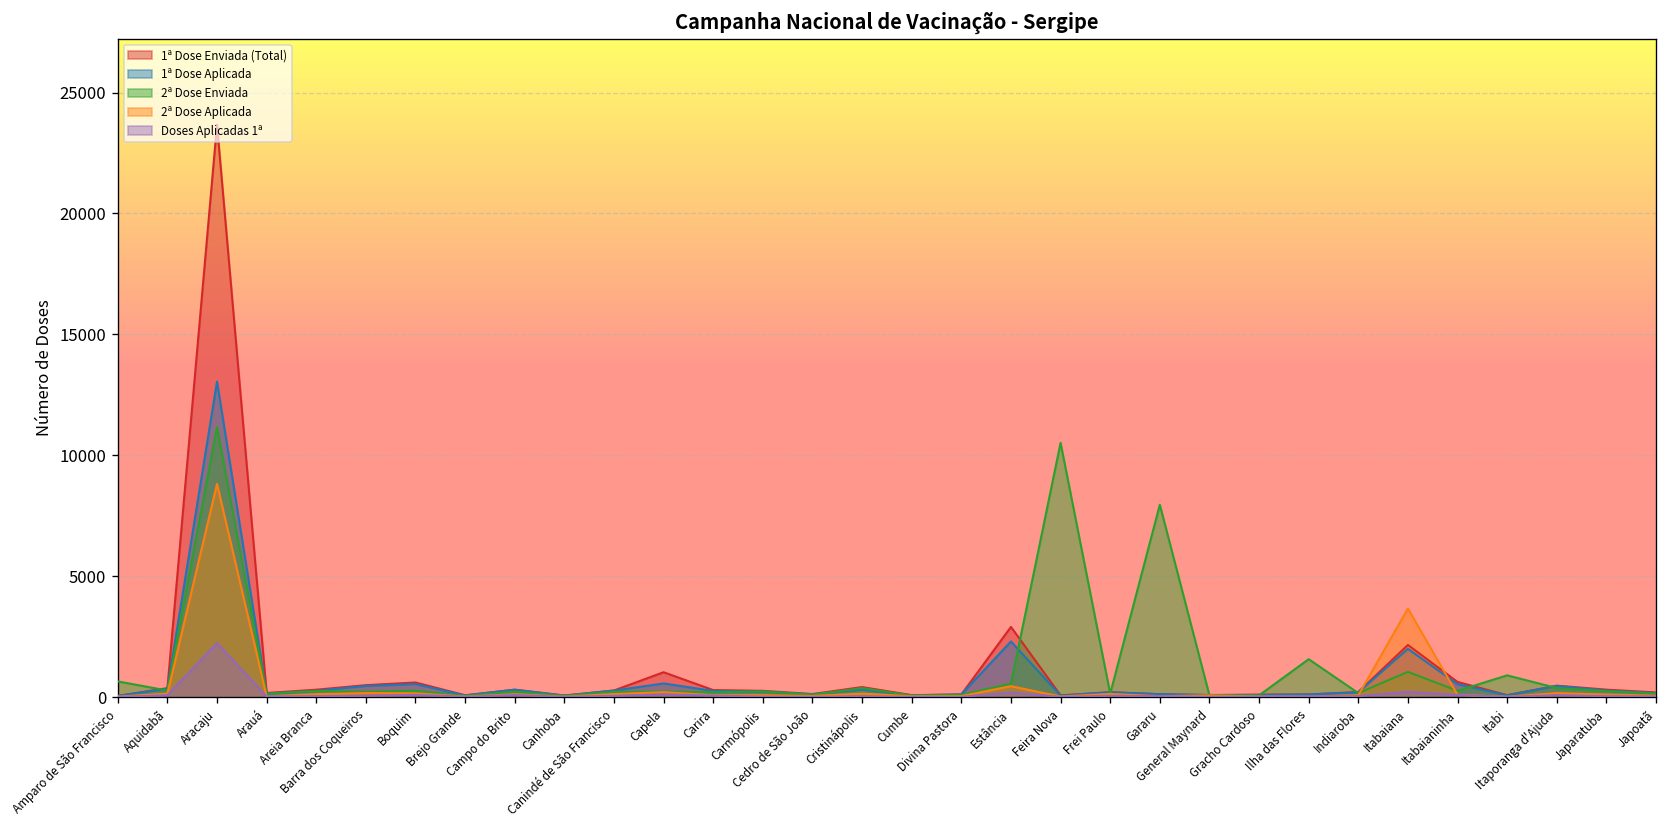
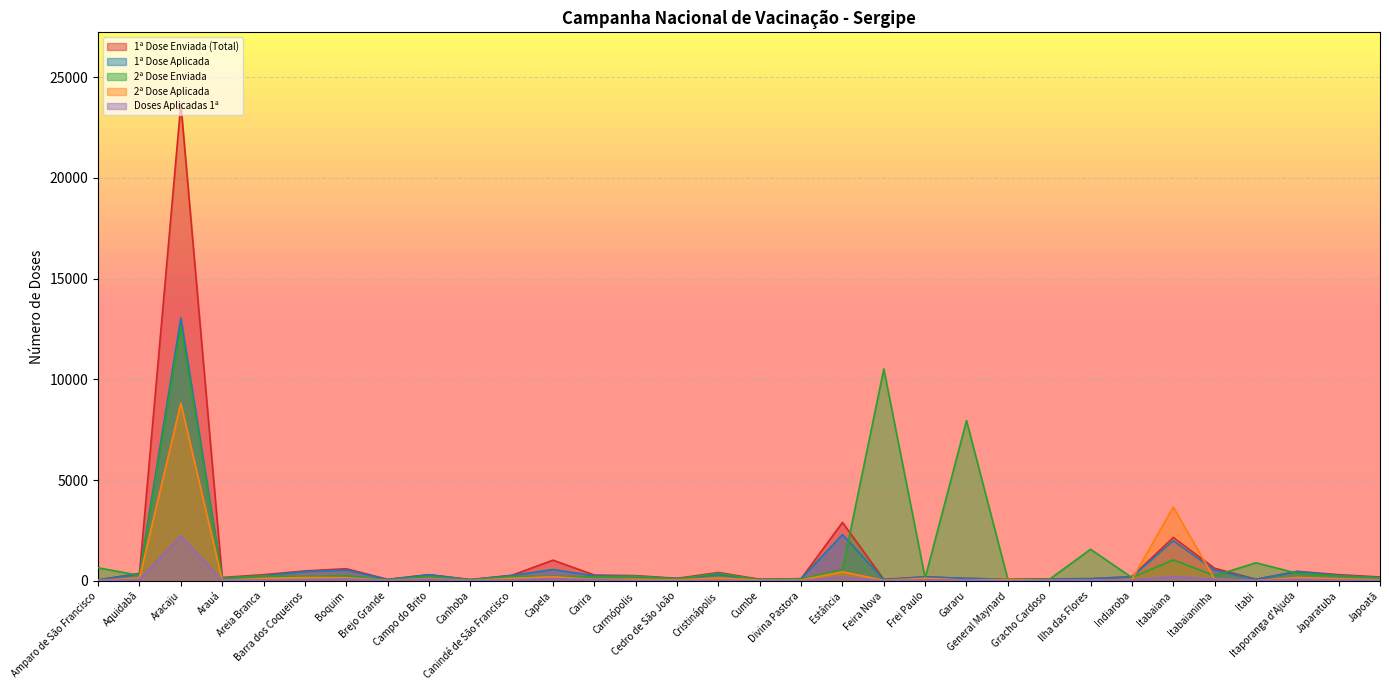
2ª Dose Enviada, Aracaju: 11200 -> 12600
